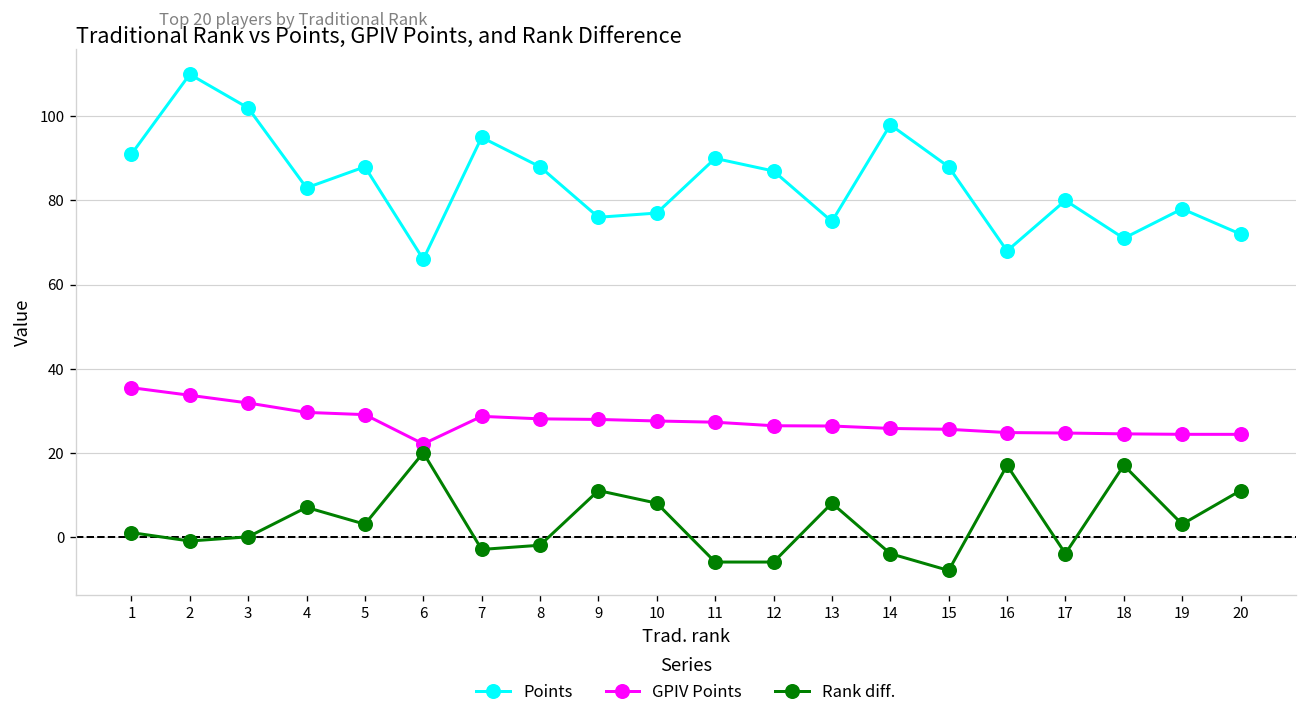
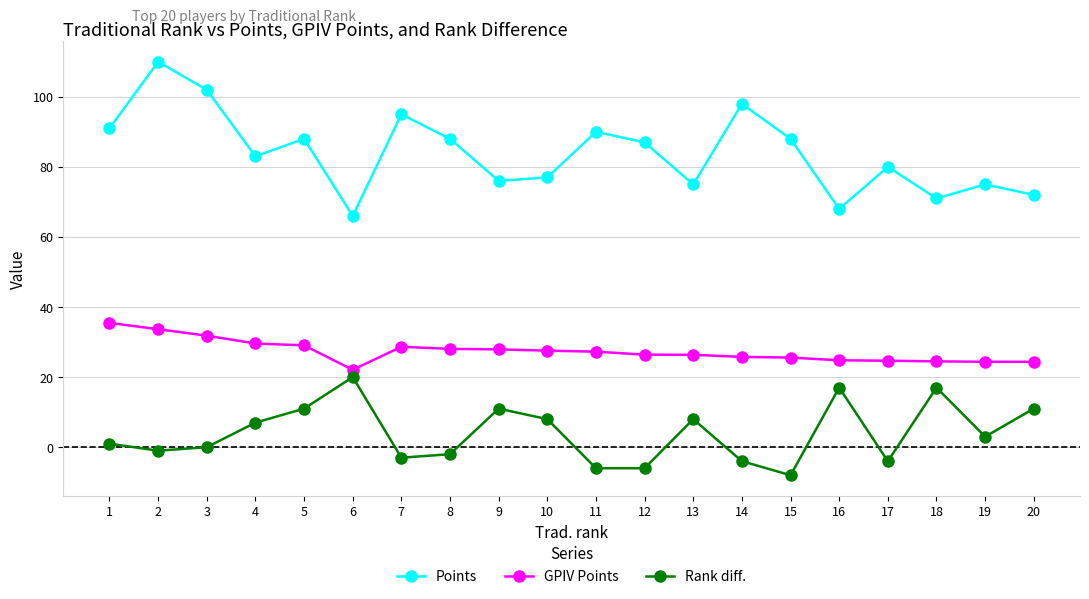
Rank diff., 5: 3 -> 11
Points, 19: 78 -> 75
